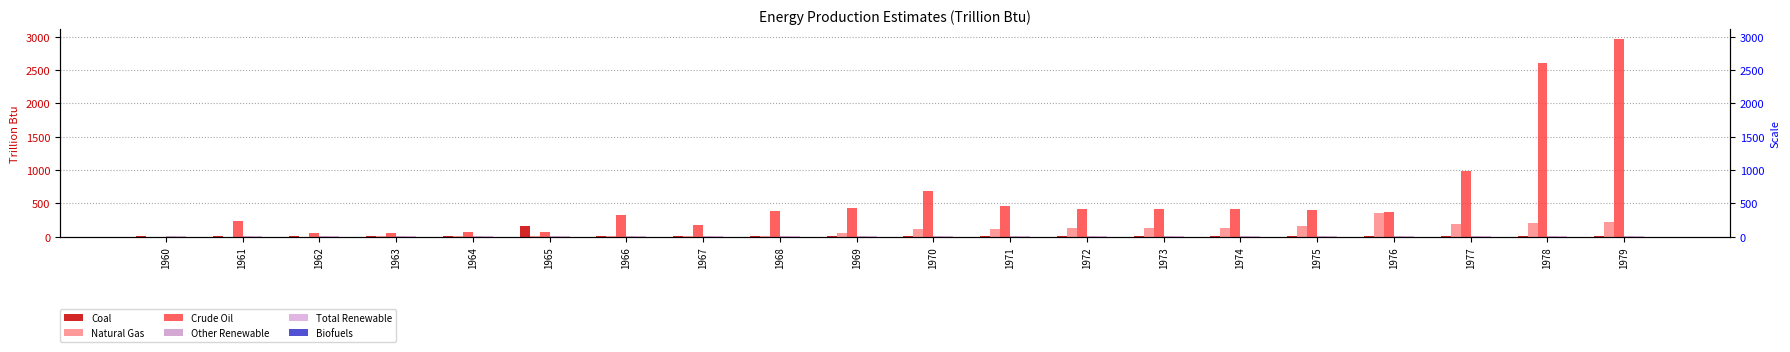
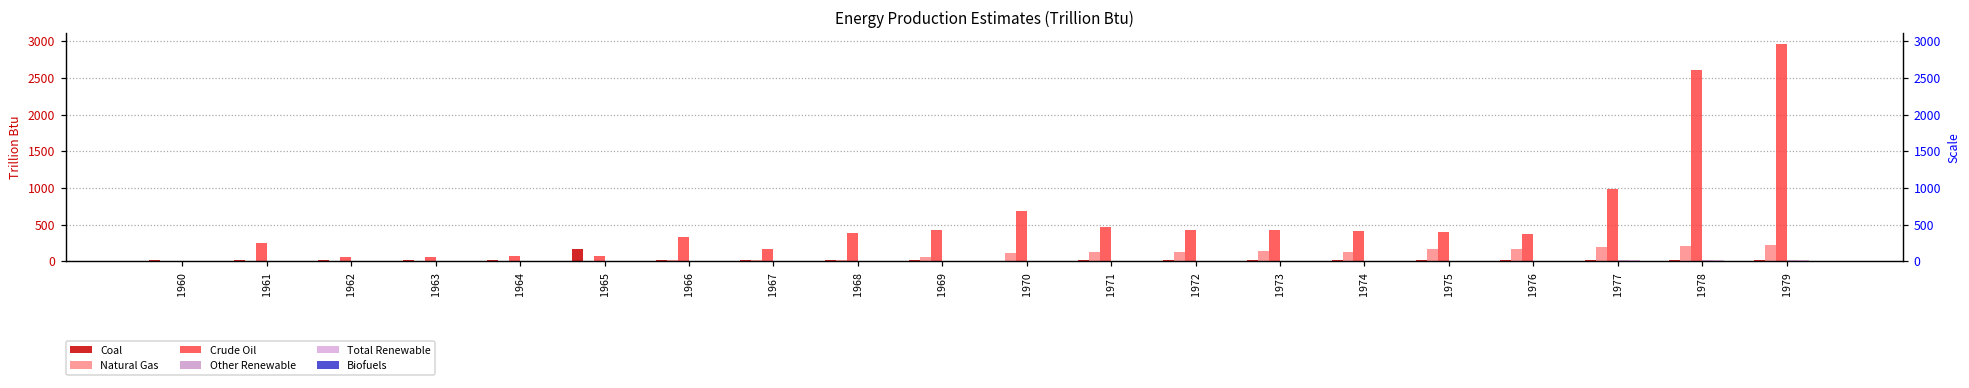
Natural Gas, 1976: 400 -> 200
